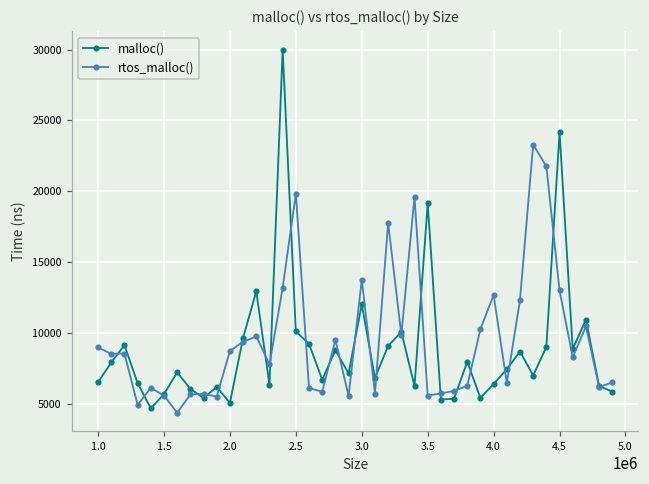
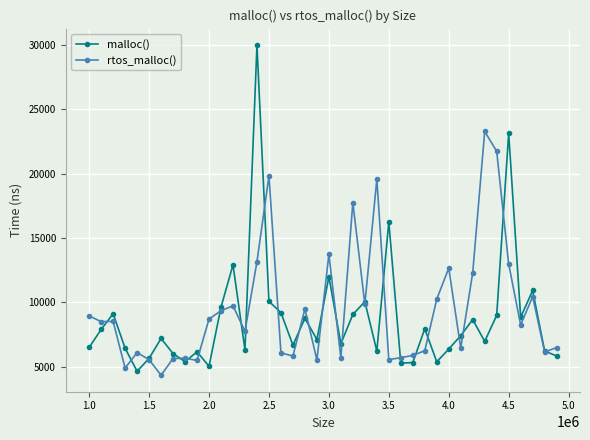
malloc(), 3.5: 19100 -> 16300
malloc(), 4.5: 24200 -> 23100
